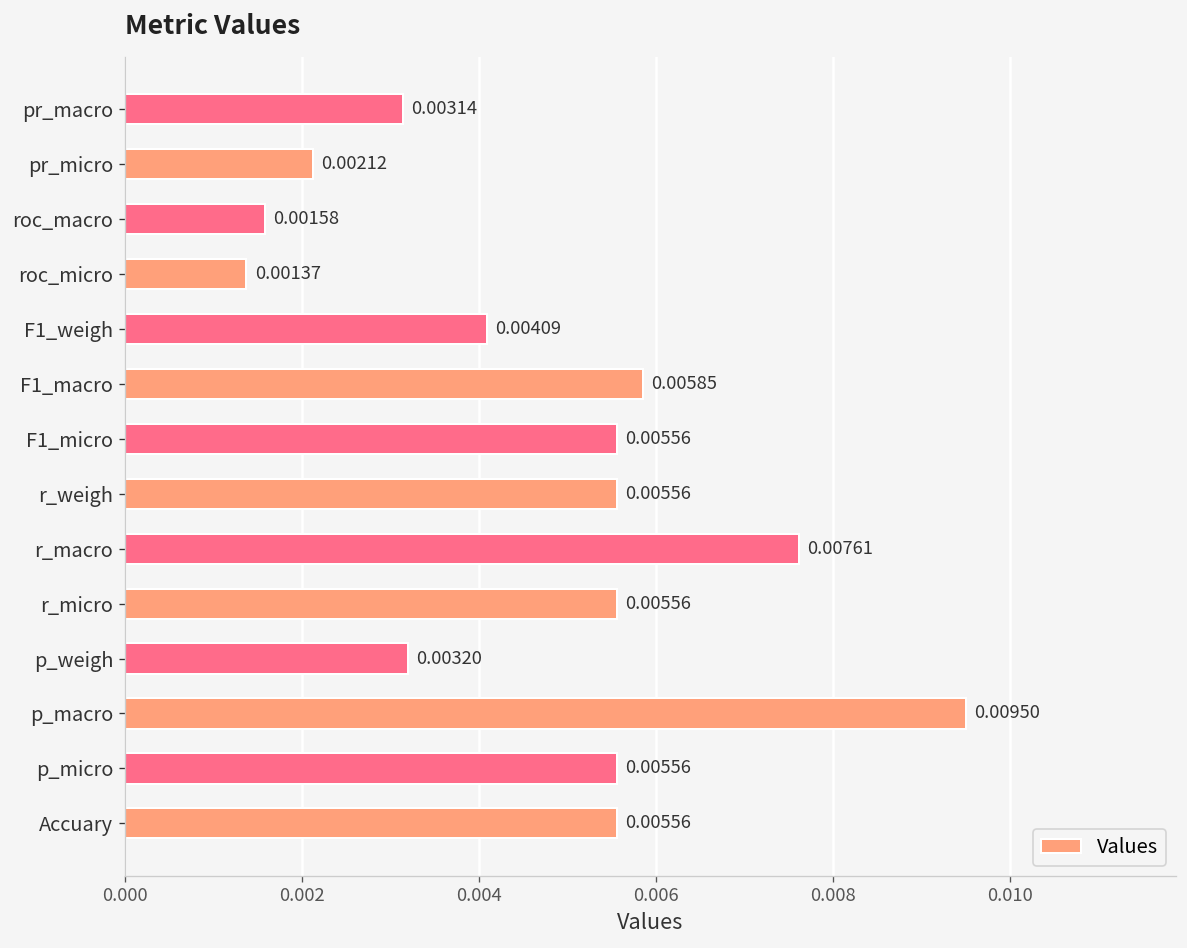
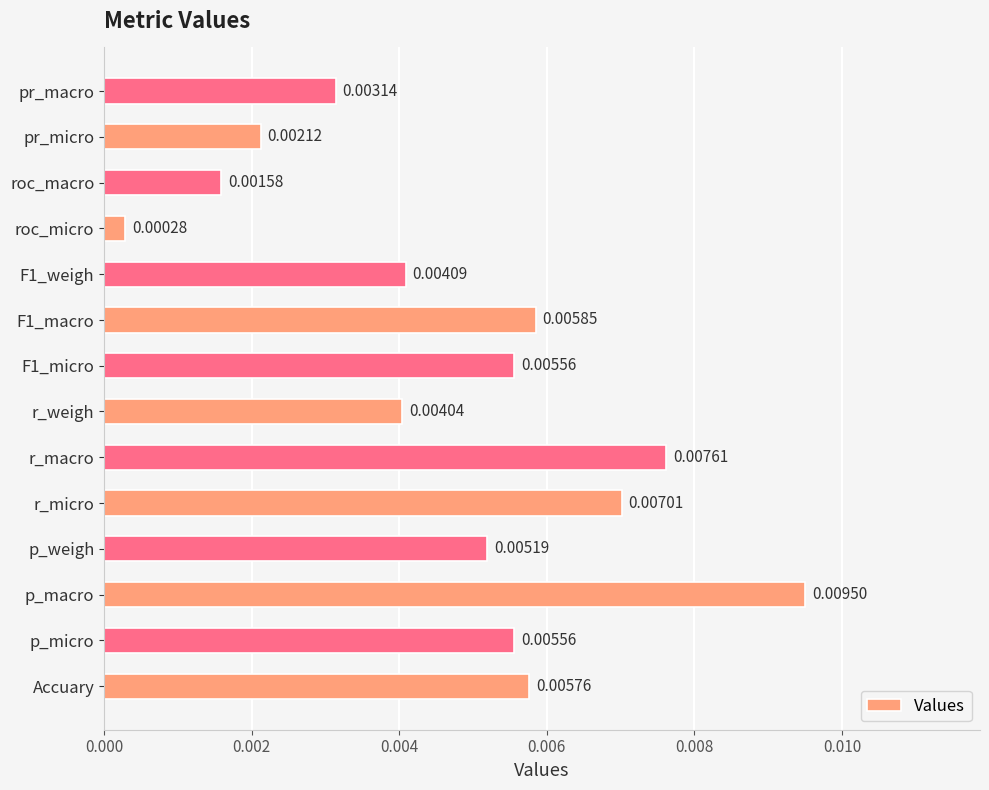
roc_micro: 0.00137 -> 0.00028
r_weigh: 0.00556 -> 0.00404
r_micro: 0.00556 -> 0.00701
p_weigh: 0.00320 -> 0.00519
Accuary: 0.00556 -> 0.00576
